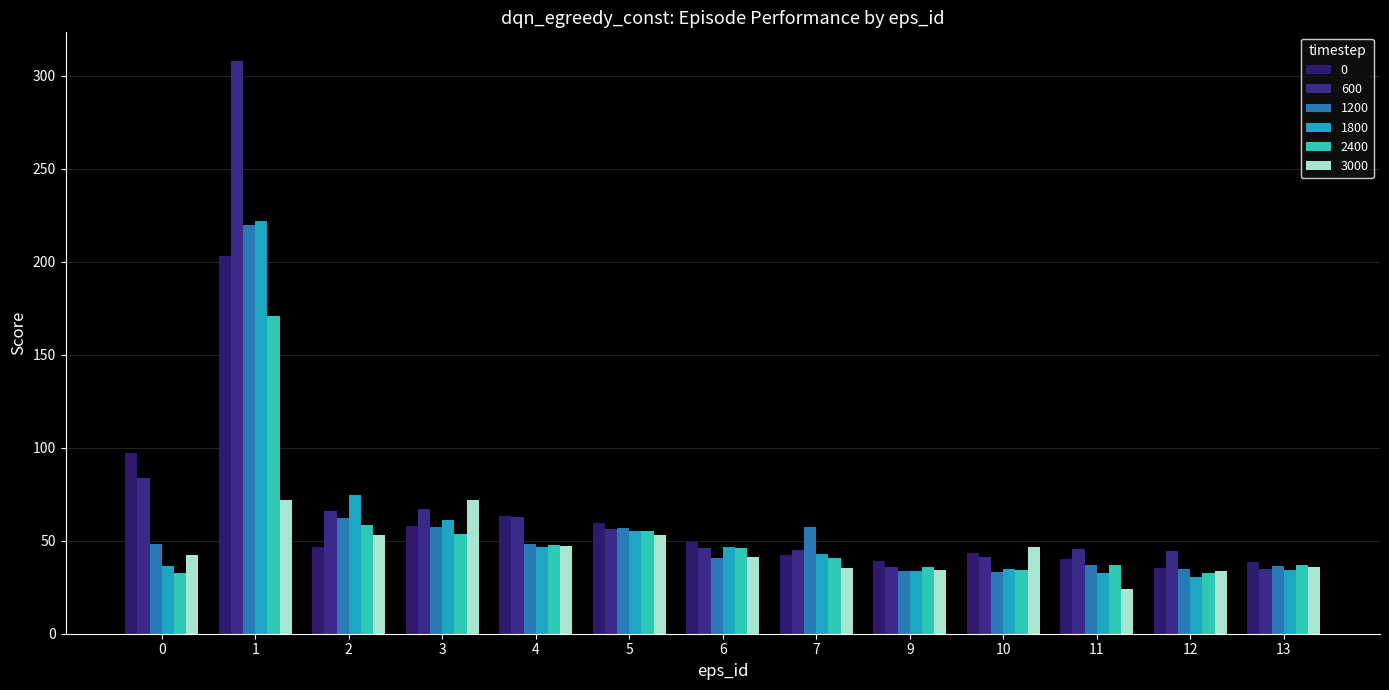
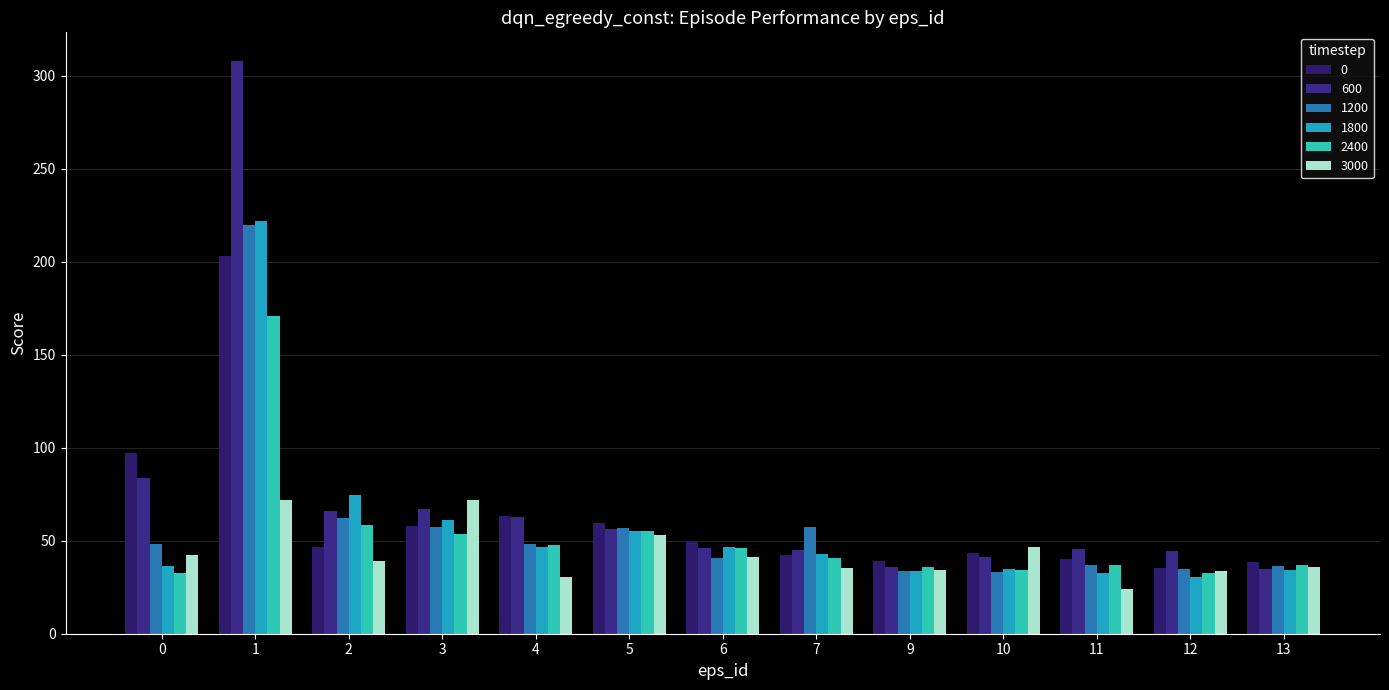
3000, 2: 53 -> 39
3000, 4: 47 -> 31
